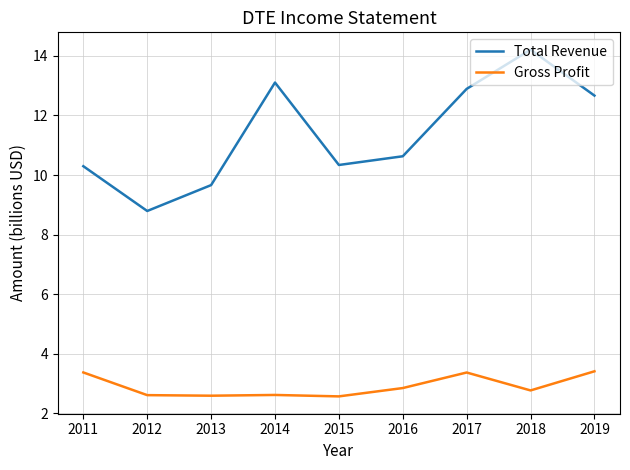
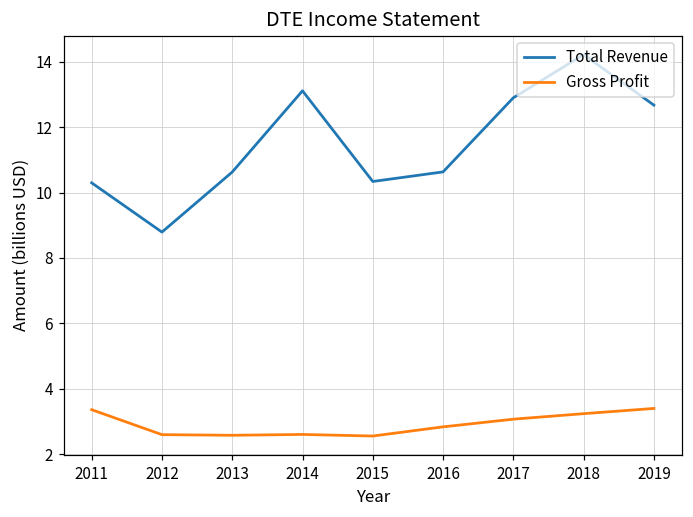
Total Revenue, 2013: 9.7 -> 10.6
Gross Profit, 2017: 3.4 -> 3.1
Gross Profit, 2018: 2.8 -> 3.2
